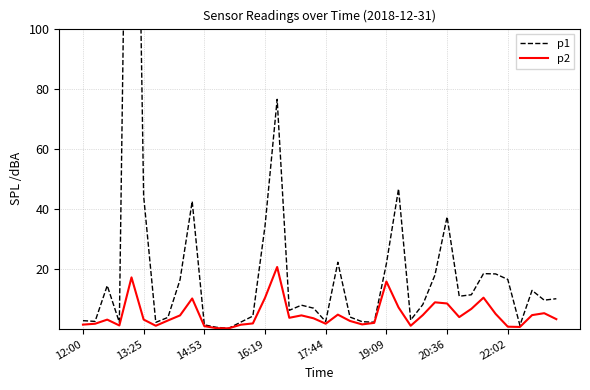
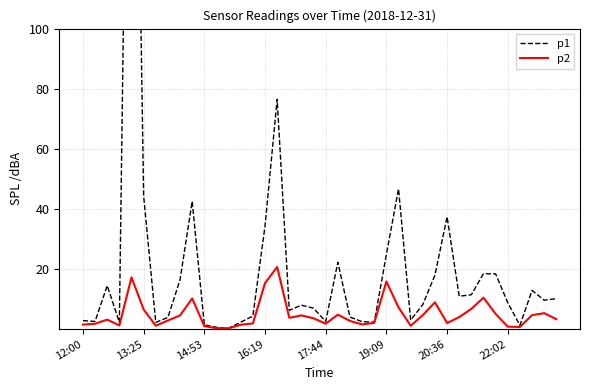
p2, 13:25: 3 -> 7
p2, 16:19: 10 -> 15
p1, 19:09: 22 -> 25
p2, 20:36: 9 -> 2
p1, 22:02: 17 -> 9
